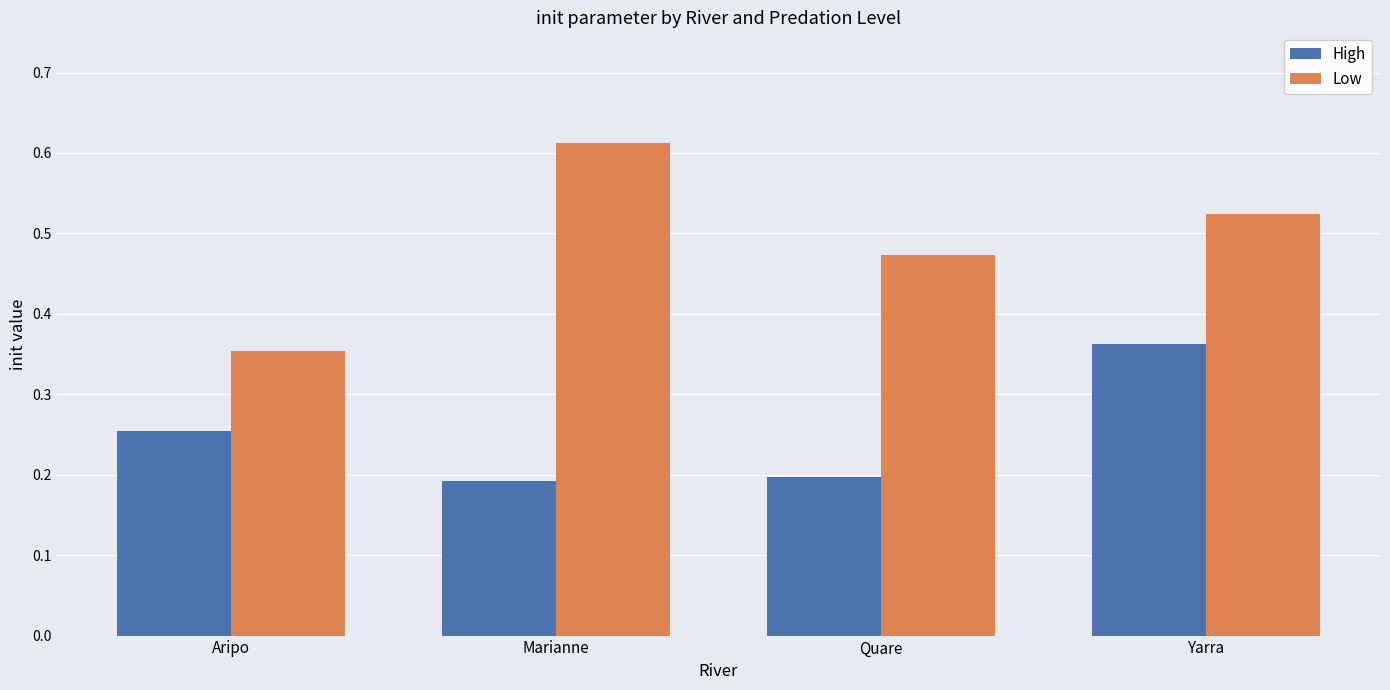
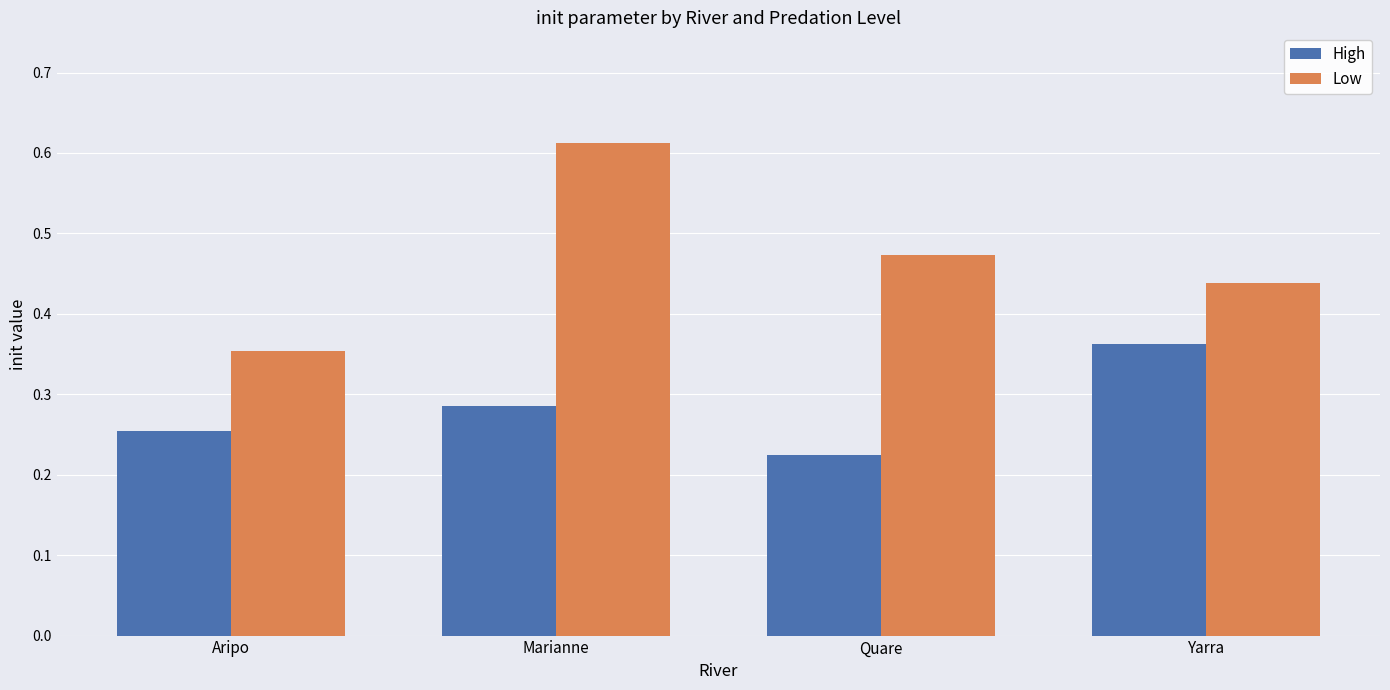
High, Marianne: 0.19 -> 0.29
High, Quare: 0.20 -> 0.22
Low, Yarra: 0.52 -> 0.44
